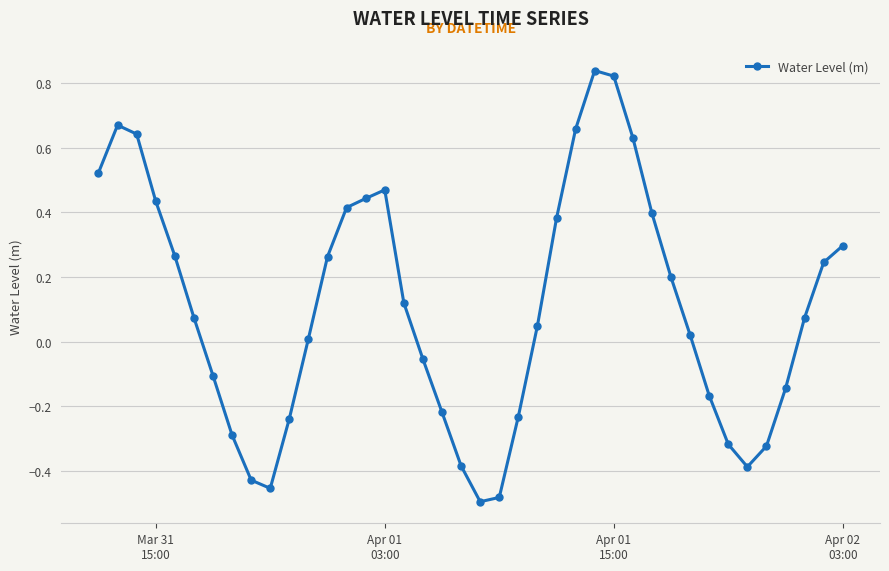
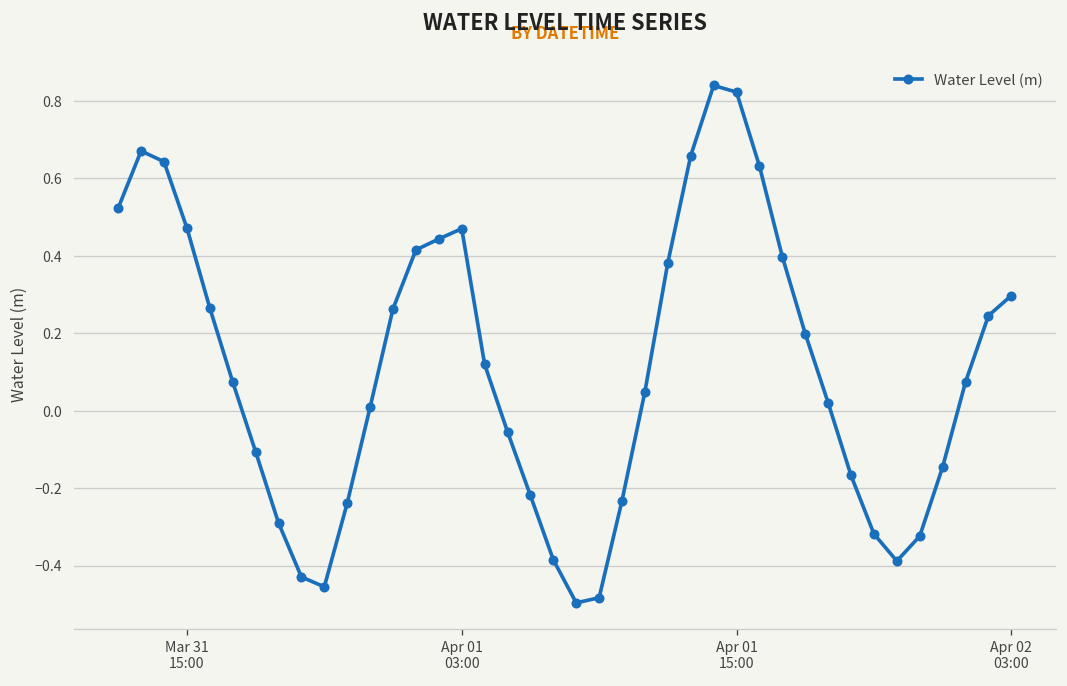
Mar 31 15:00: 0.44 -> 0.47
